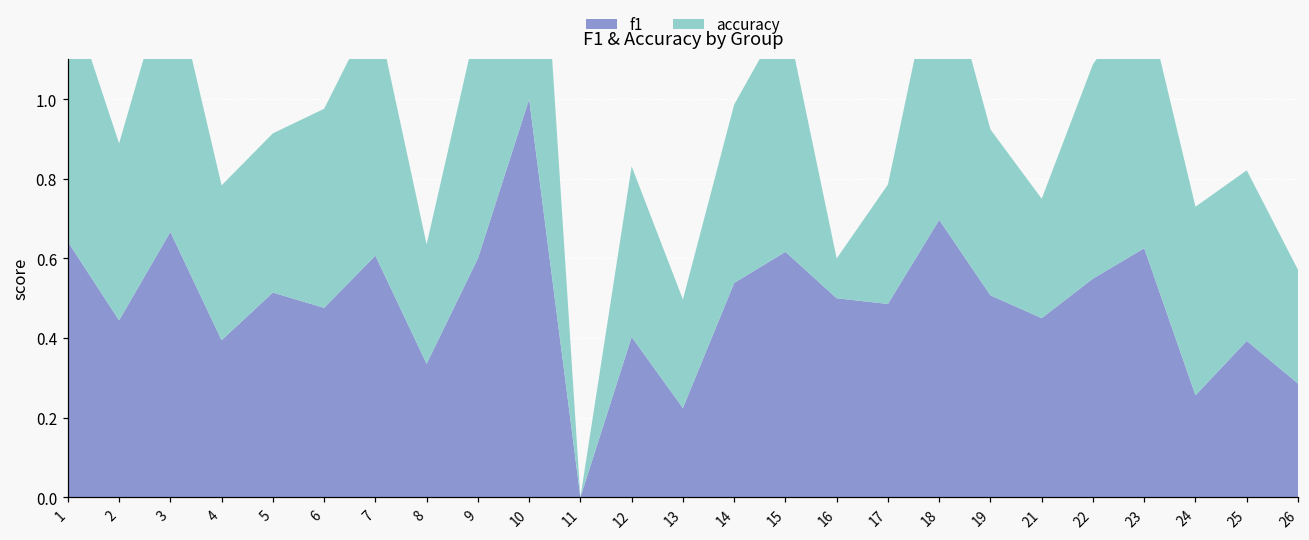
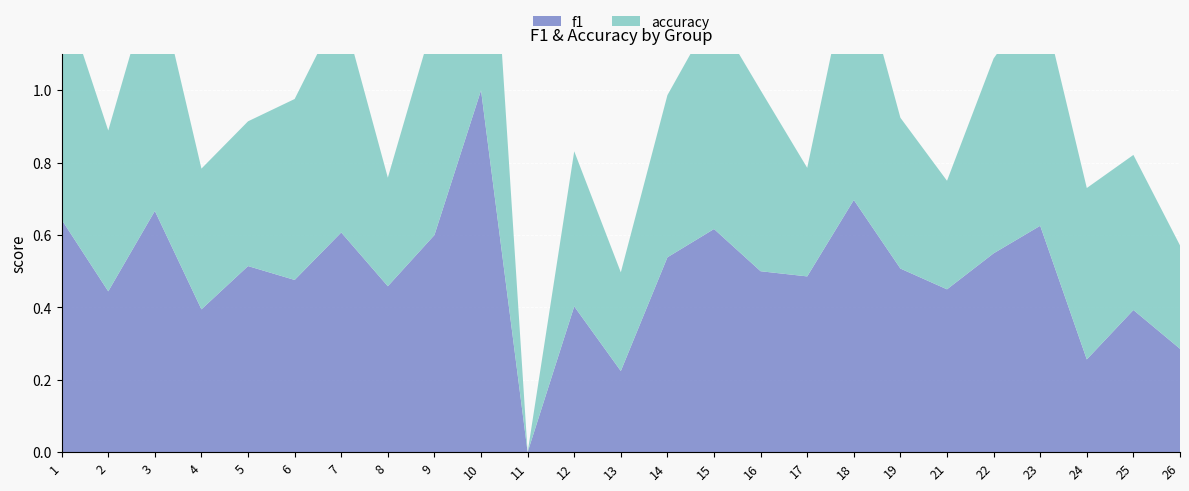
f1, 8: 0.34 -> 0.46
accuracy, 16: 0.1 -> 0.5
